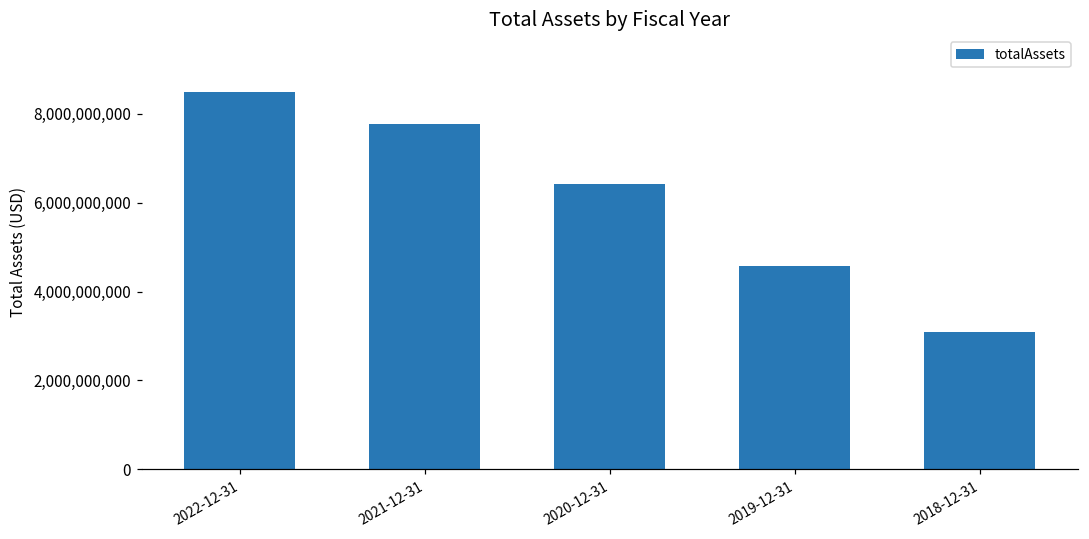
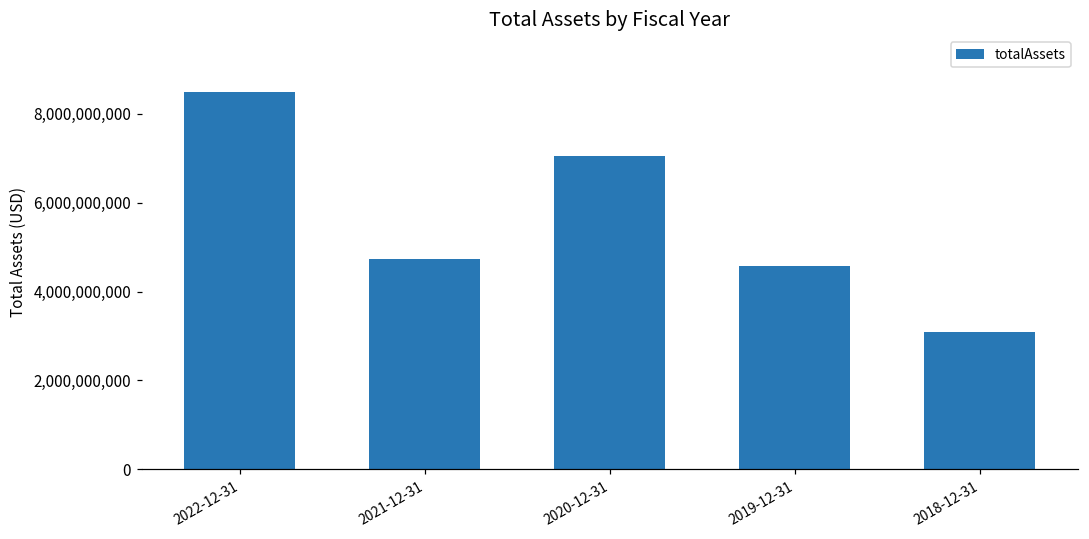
2021-12-31: 7,800,000,000 -> 4,700,000,000
2020-12-31: 6,400,000,000 -> 7,000,000,000
